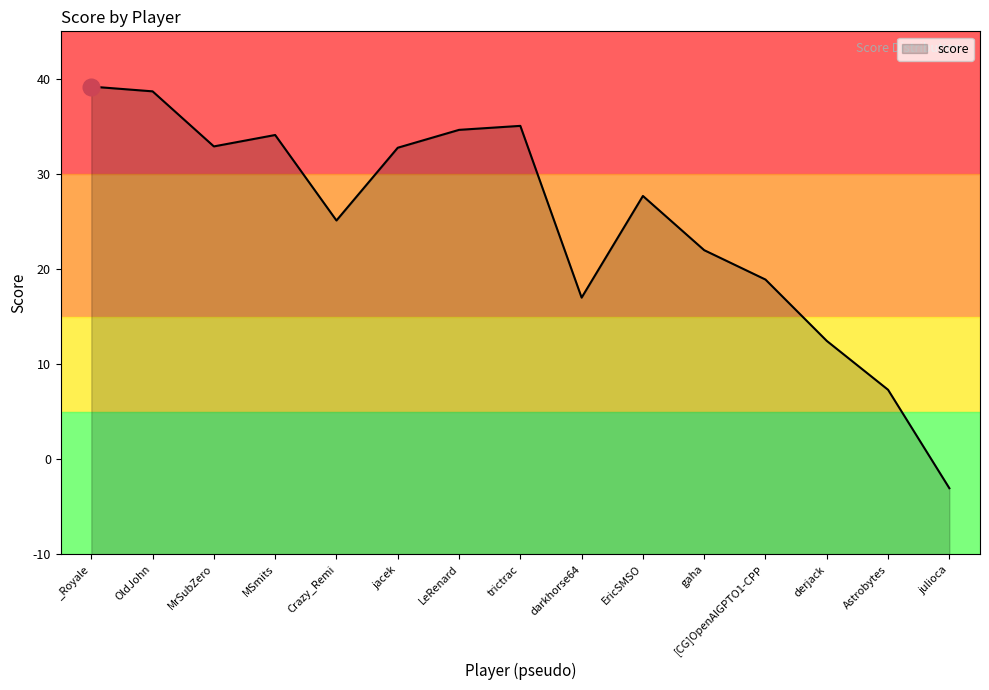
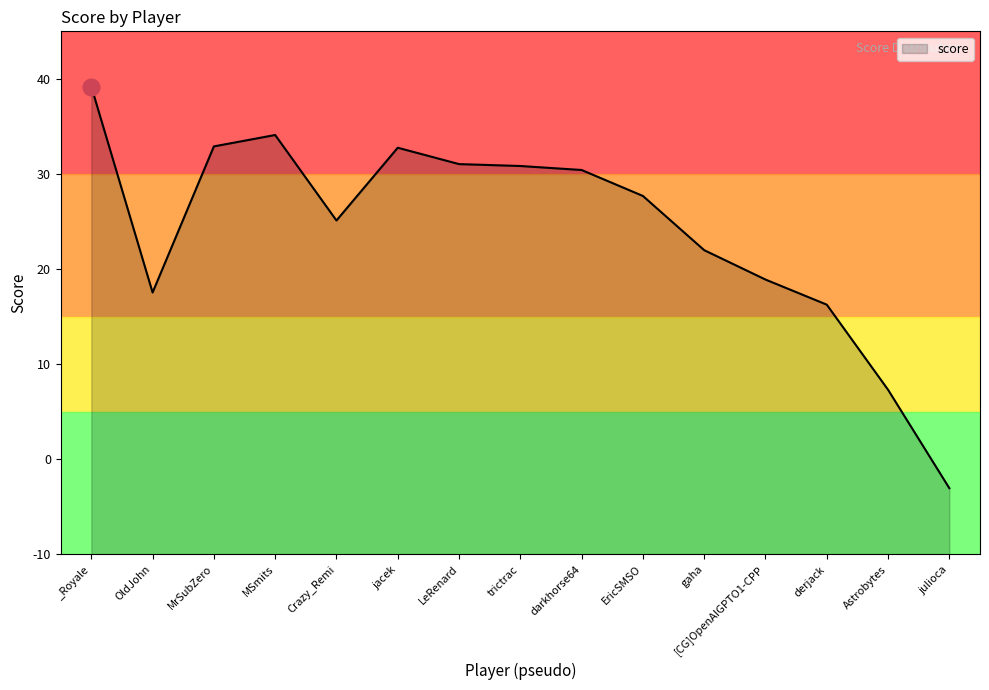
score, OldJohn: 39 -> 18
score, LeRenard: 35 -> 31
score, trictrac: 35 -> 31
score, darkhorse64: 17 -> 30
score, derjack: 12 -> 16
